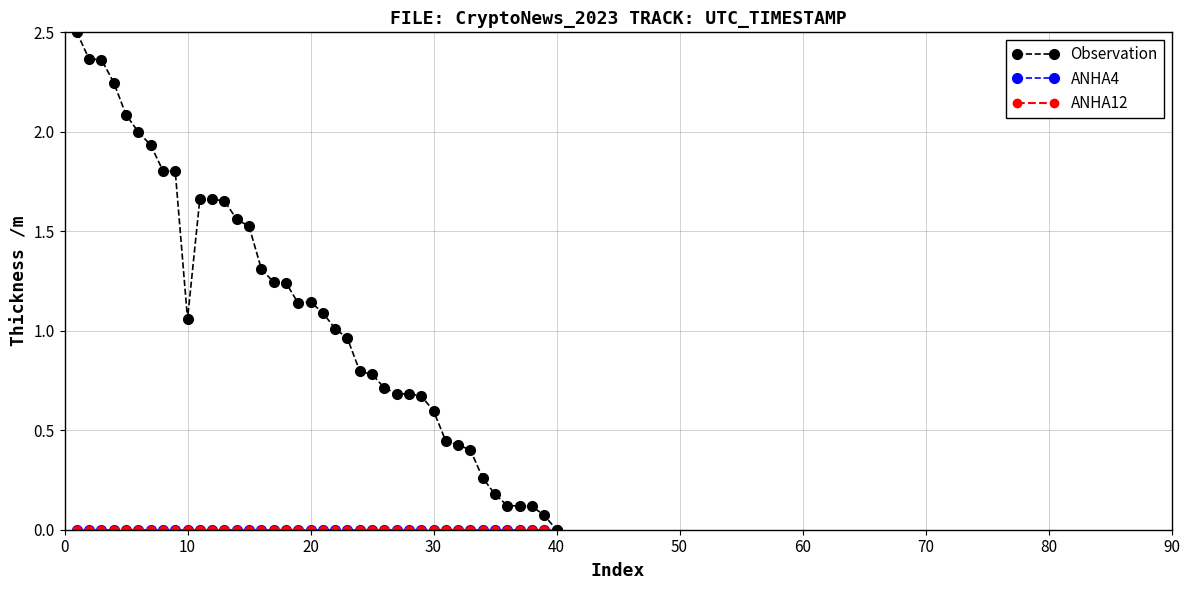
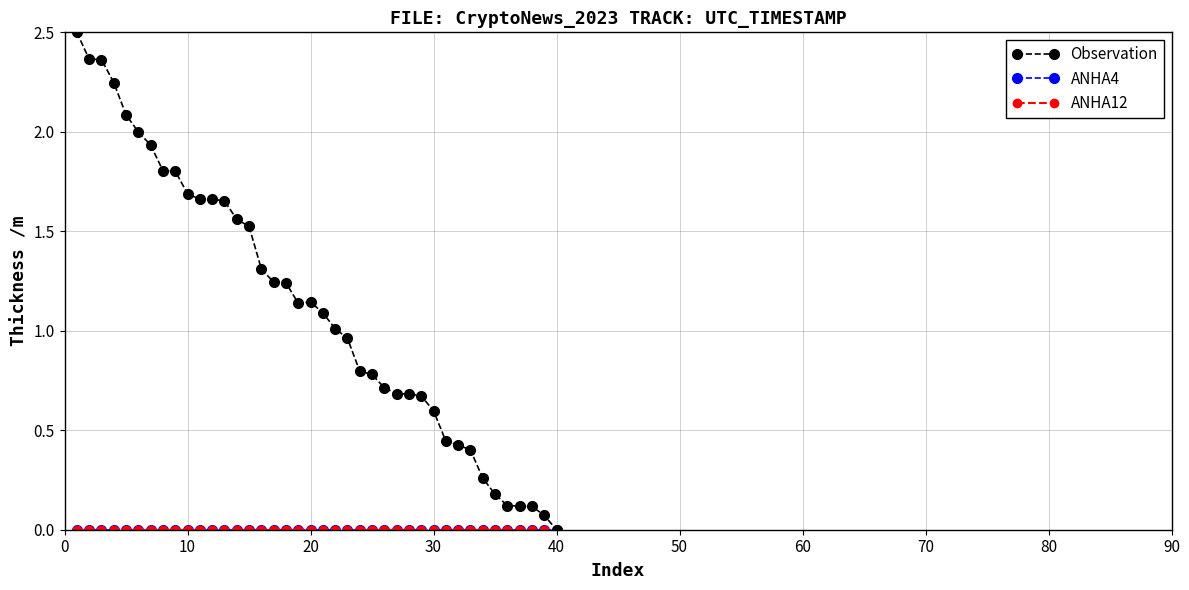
Observation, 10: 1.06 -> 1.69
